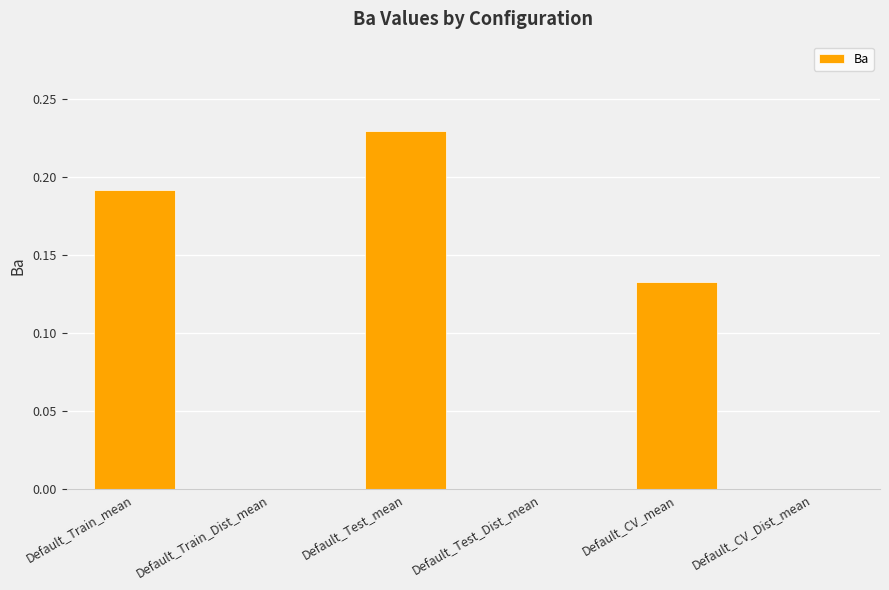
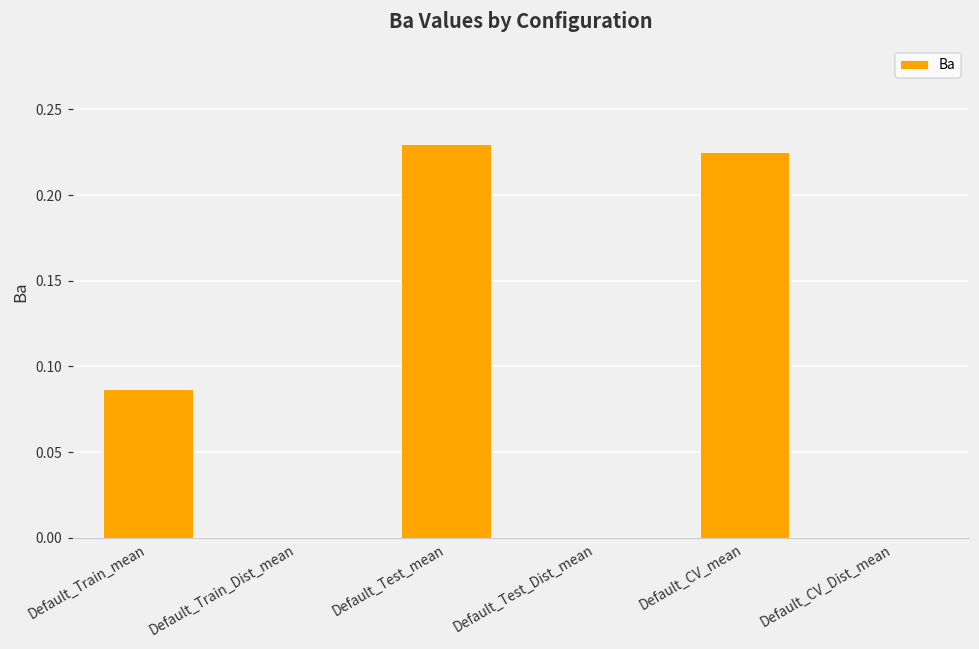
Default_Train_mean: 0.192 -> 0.087
Default_CV_mean: 0.133 -> 0.225
